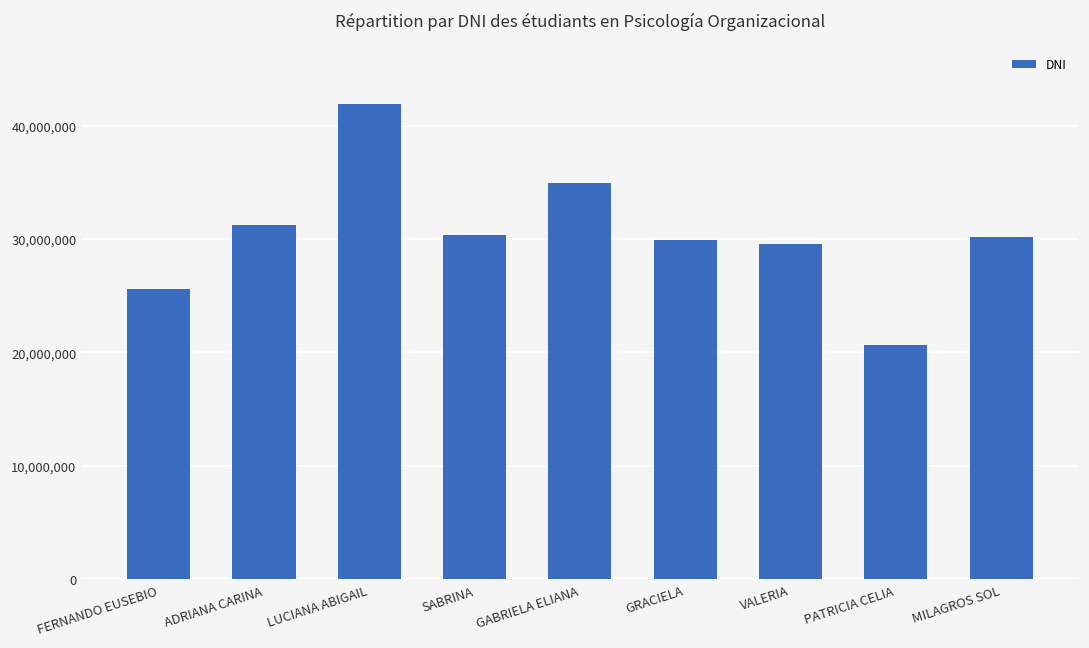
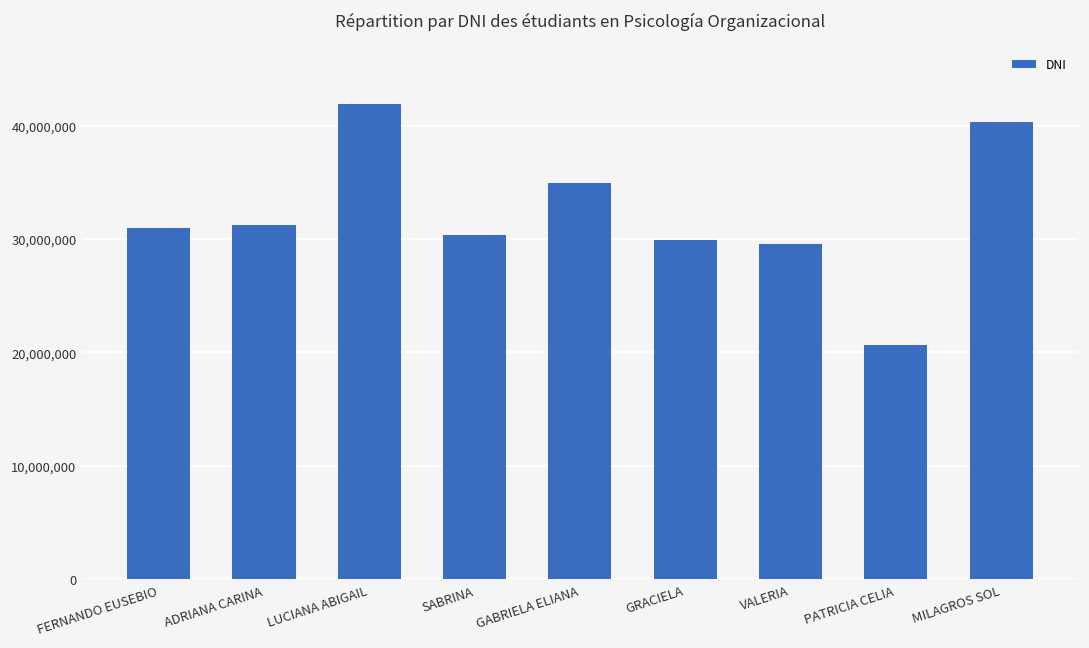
FERNANDO EUSEBIO: 25,600,000 -> 31,000,000
MILAGROS SOL: 30,200,000 -> 40,400,000
